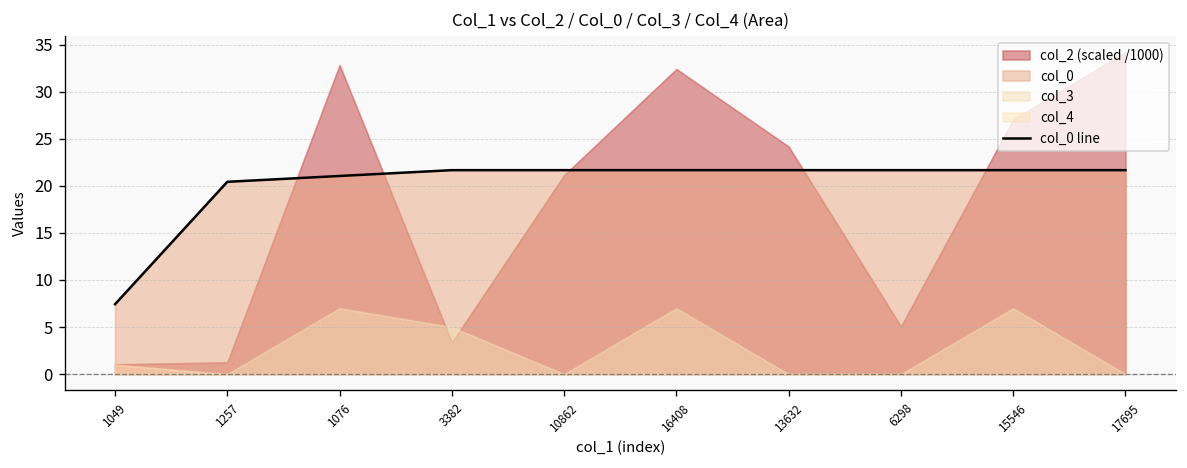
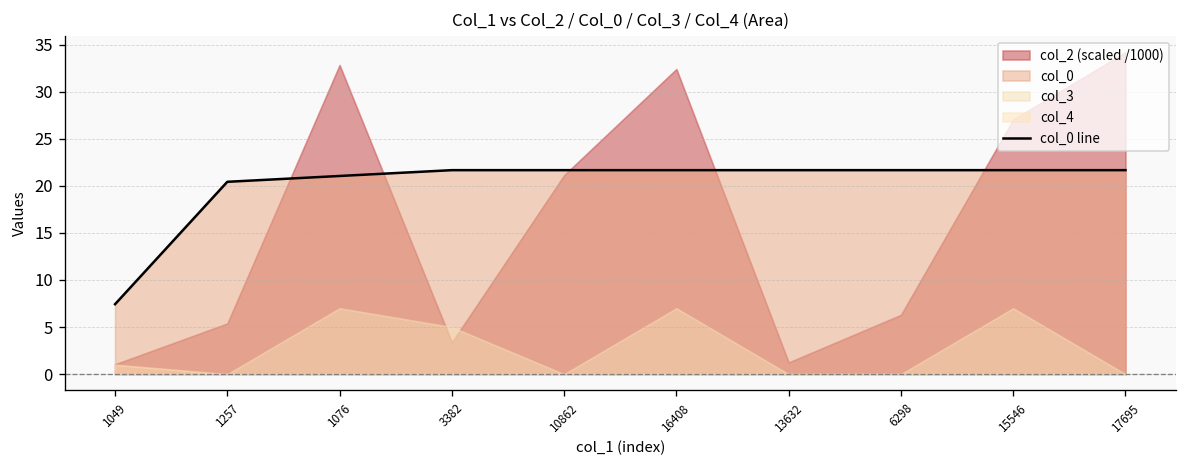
col_2 (scaled /1000), 1257: 1 -> 5
col_2 (scaled /1000), 13632: 24 -> 1
col_2 (scaled /1000), 6298: 5 -> 6
